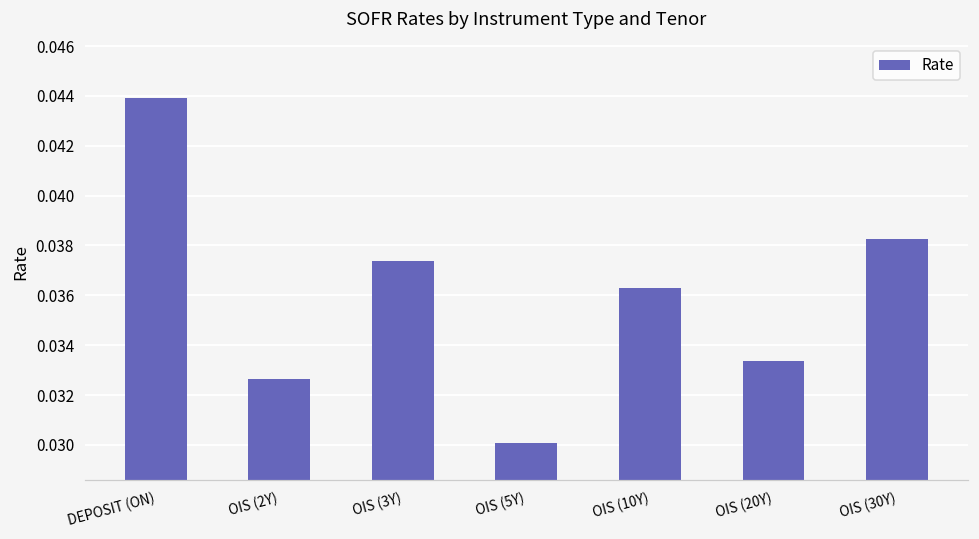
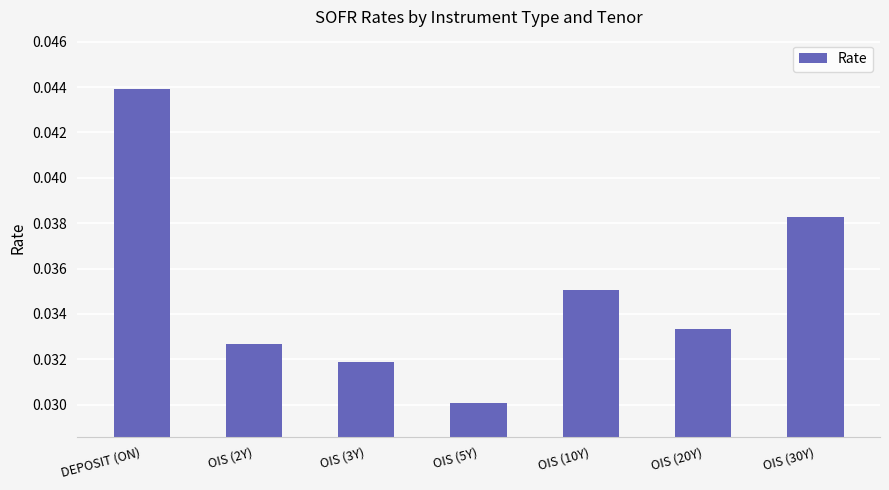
OIS (3Y): 0.0374 -> 0.0319
OIS (10Y): 0.0363 -> 0.0350
